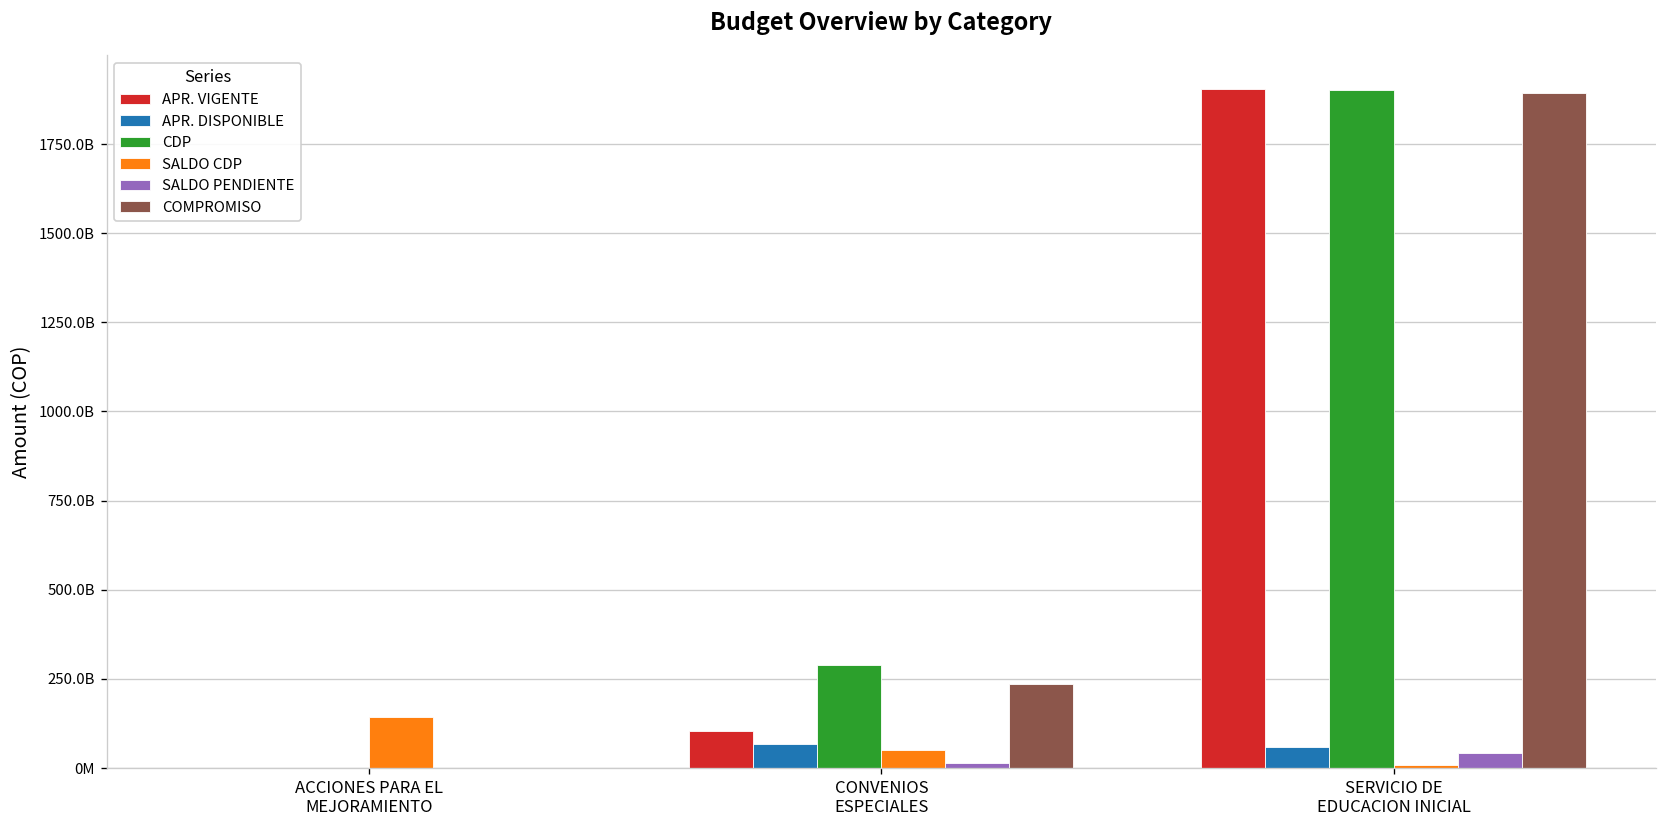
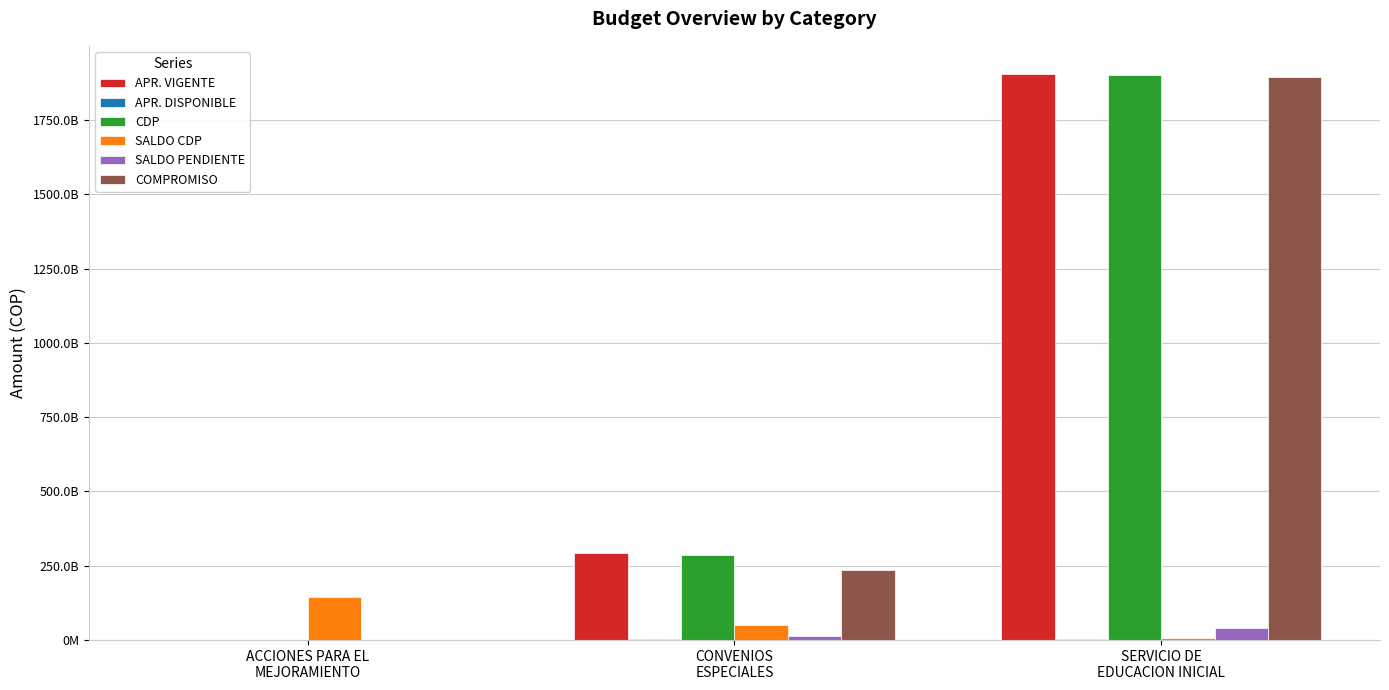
APR. VIGENTE, CONVENIOS ESPECIALES: 110000000000 -> 290000000000
APR. DISPONIBLE, CONVENIOS ESPECIALES: 70000000000 -> 0
APR. DISPONIBLE, SERVICIO DE EDUCACION INICIAL: 60000000000 -> 0
